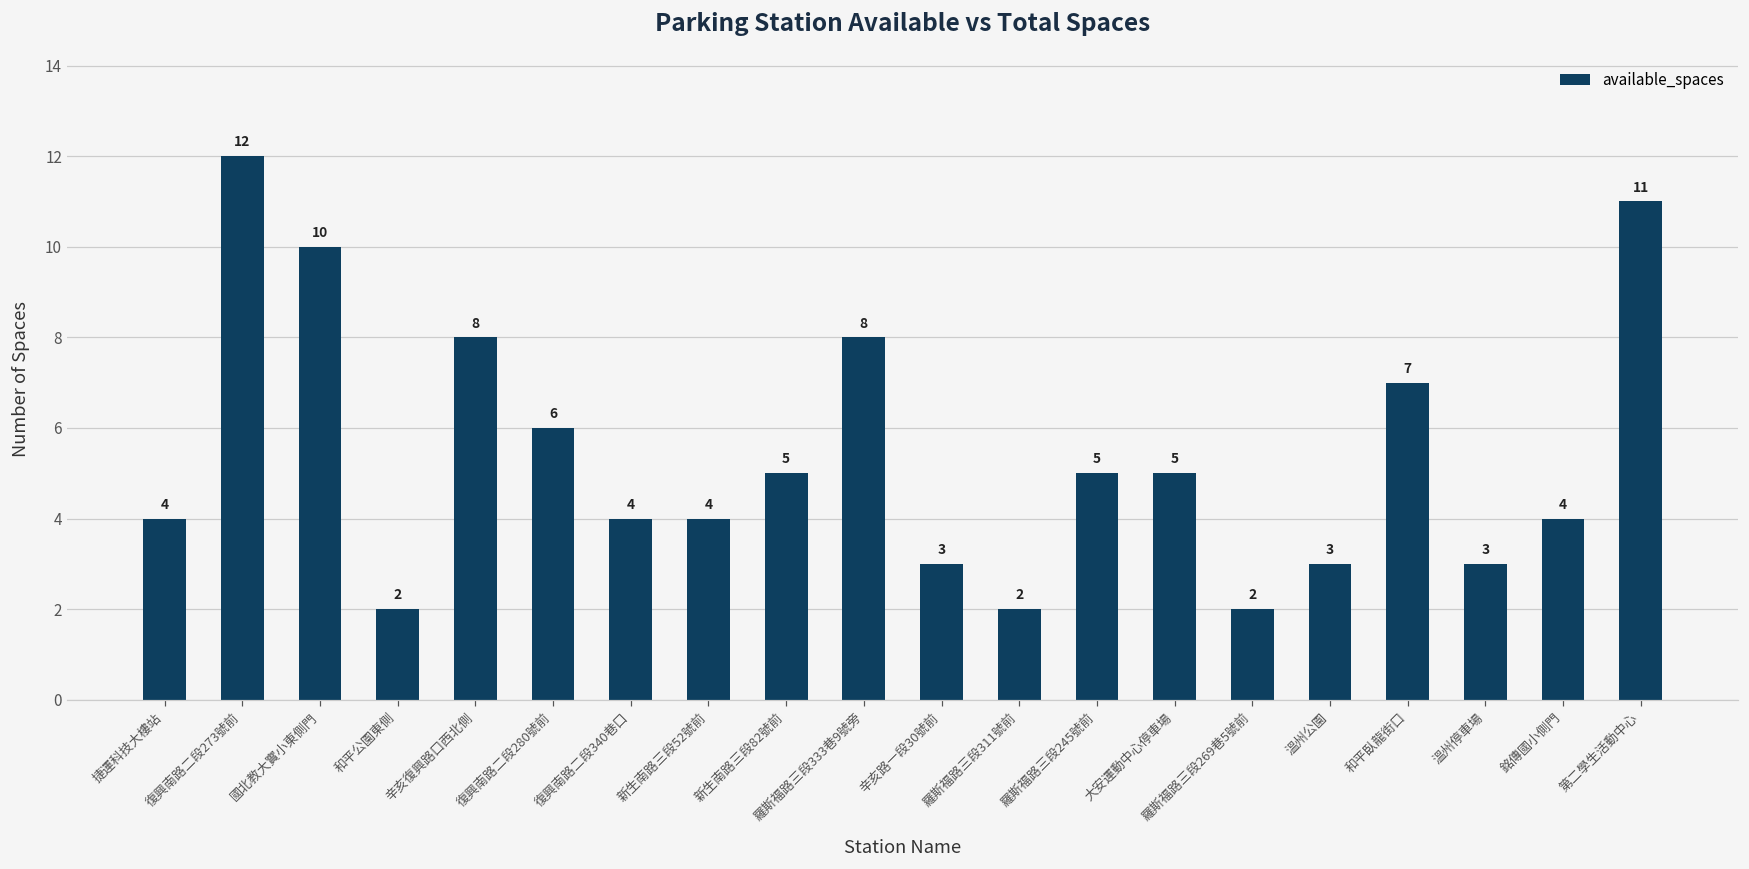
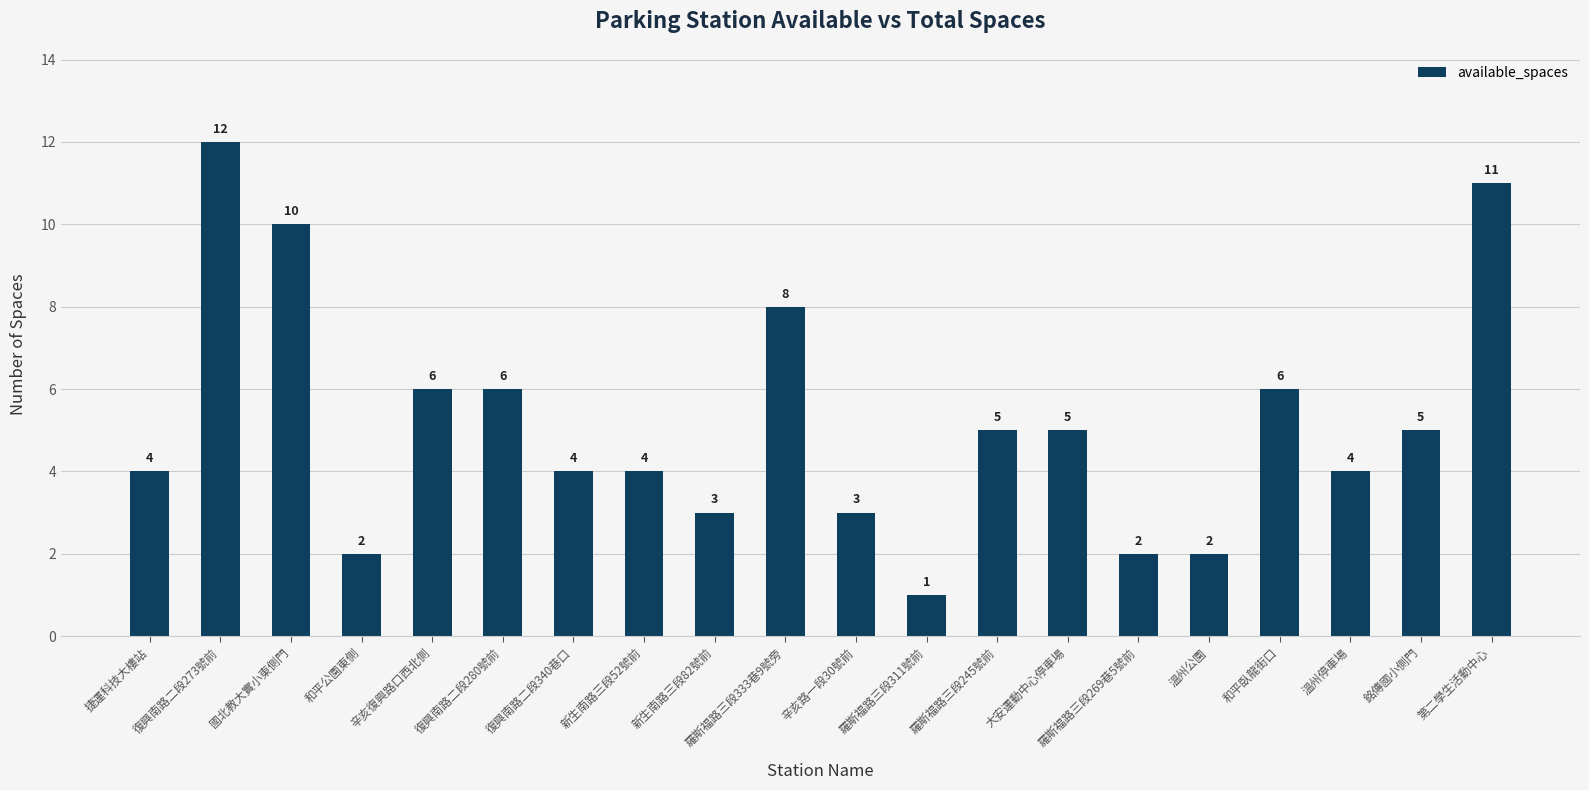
辛亥復興路口西北側: 8 -> 6
新生南路三段82號前: 5 -> 3
羅斯福路三段311號前: 2 -> 1
溫州公園: 3 -> 2
和平臥龍街口: 7 -> 6
溫州停車場: 3 -> 4
銘傳國小側門: 4 -> 5
